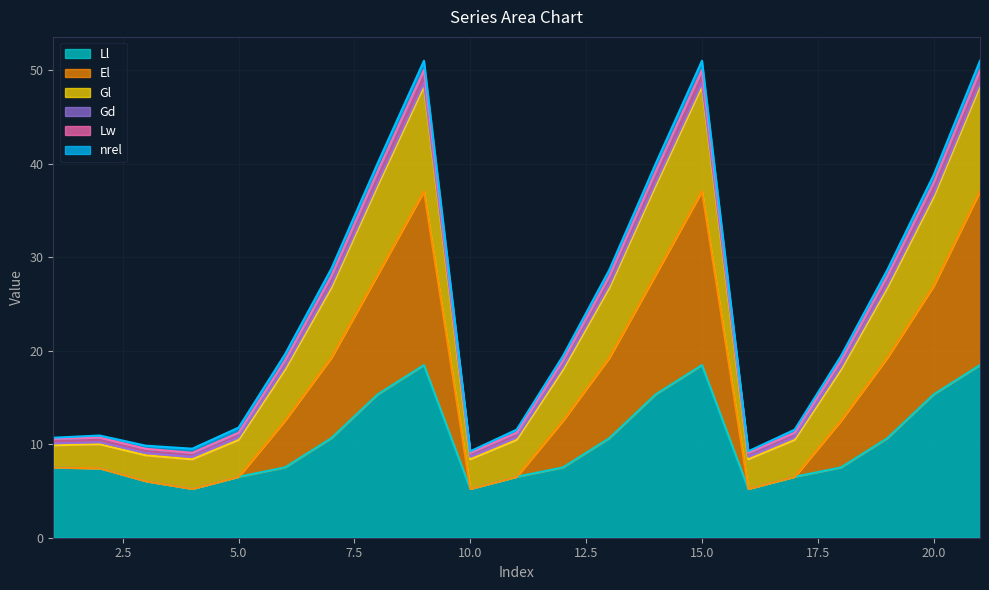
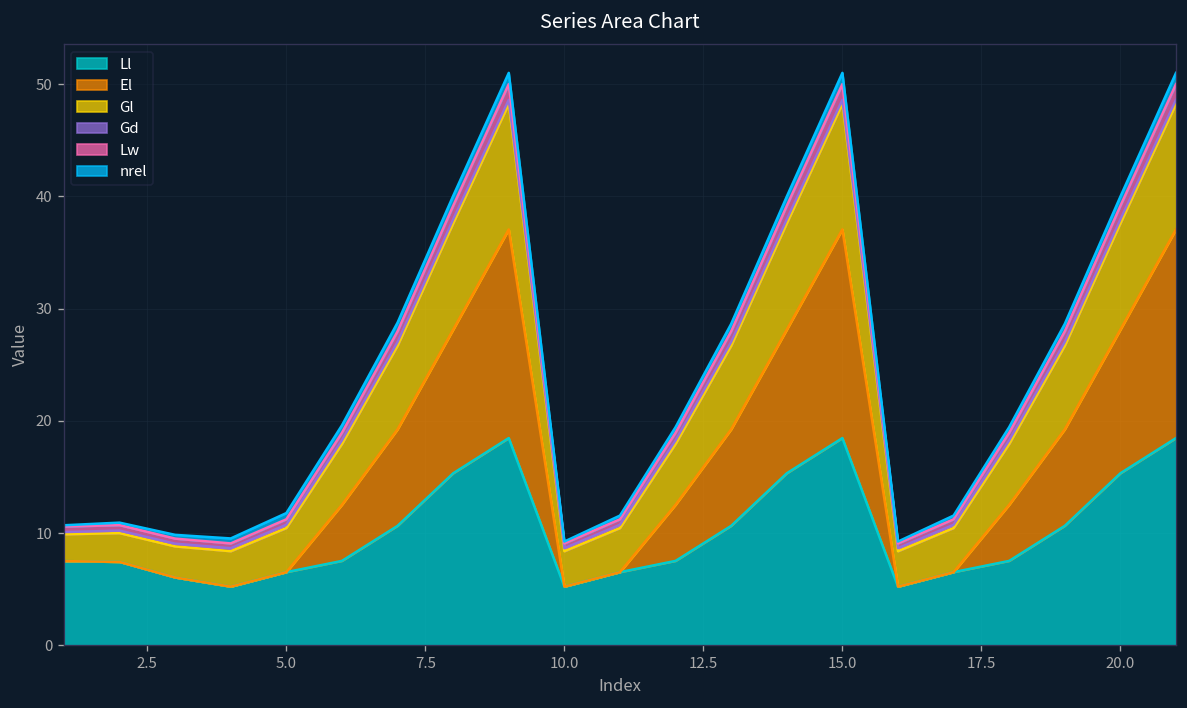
El, 20.0: 12 -> 13
